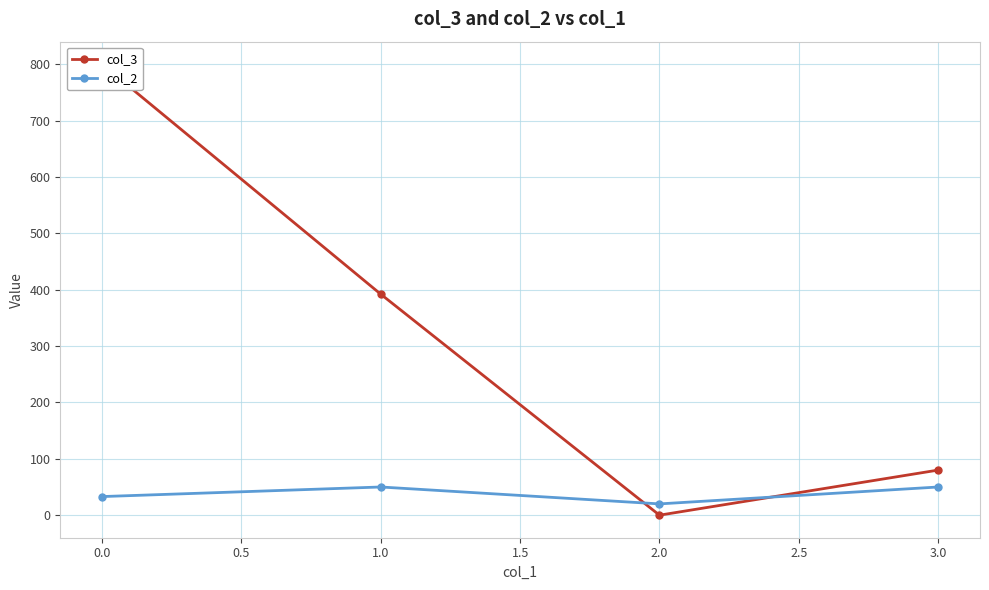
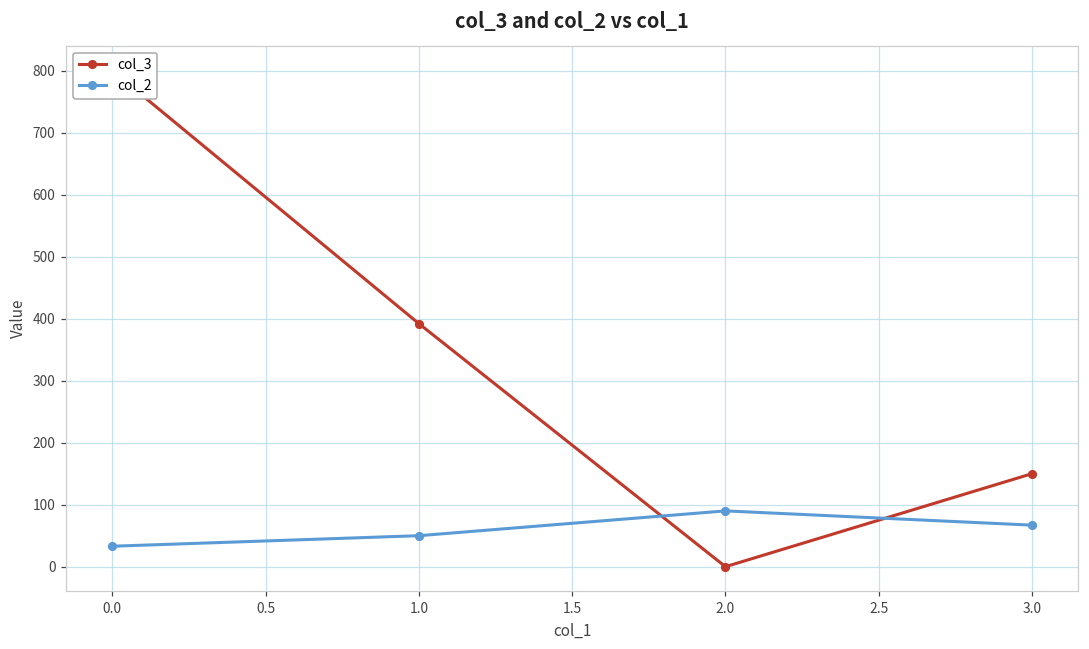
col_2, 2.0: 20 -> 90
col_3, 3.0: 80 -> 150
col_2, 3.0: 50 -> 70
